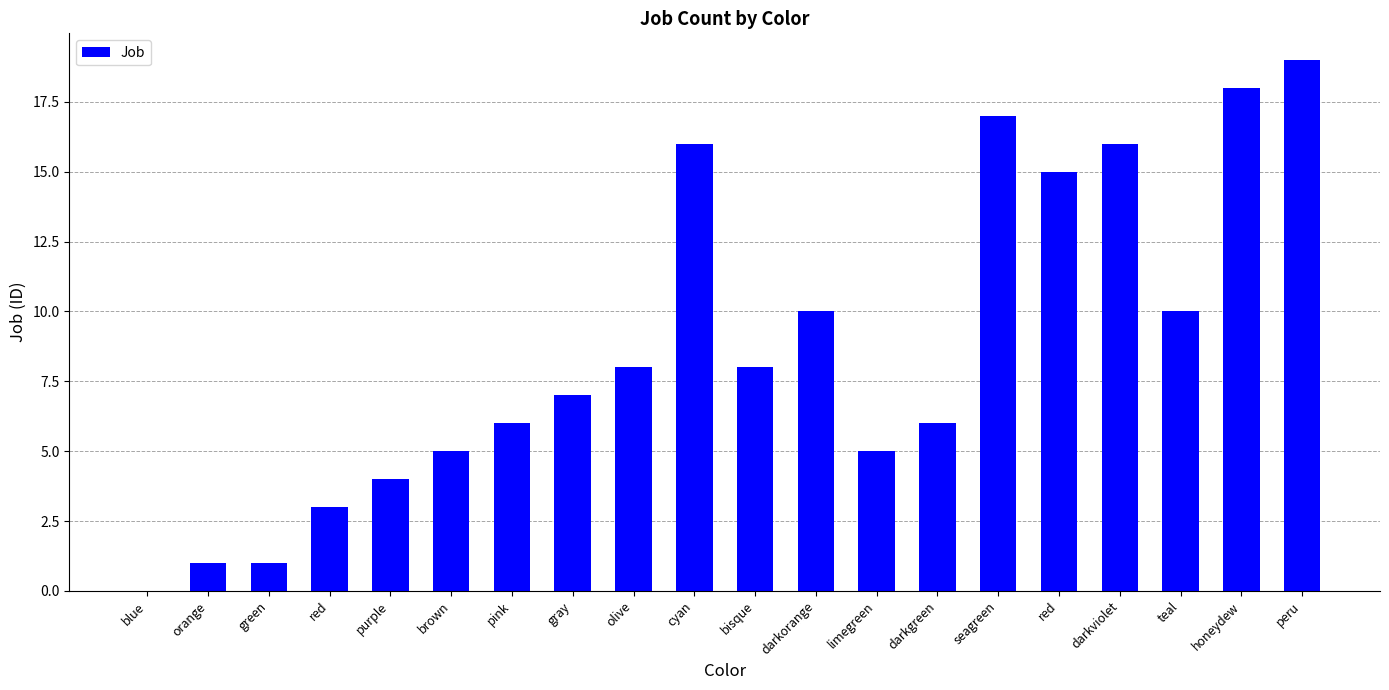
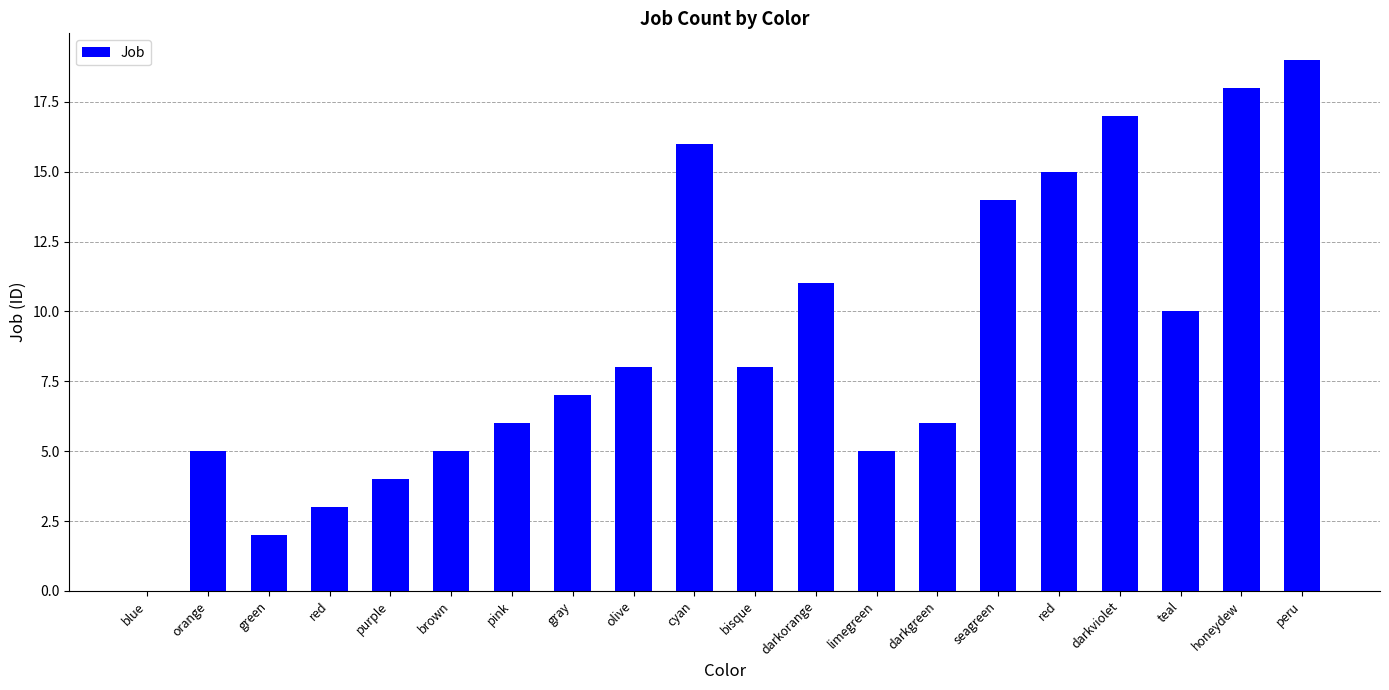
orange: 1 -> 5
green: 1 -> 2
darkorange: 10 -> 11
seagreen: 17 -> 14
darkviolet: 16 -> 17
